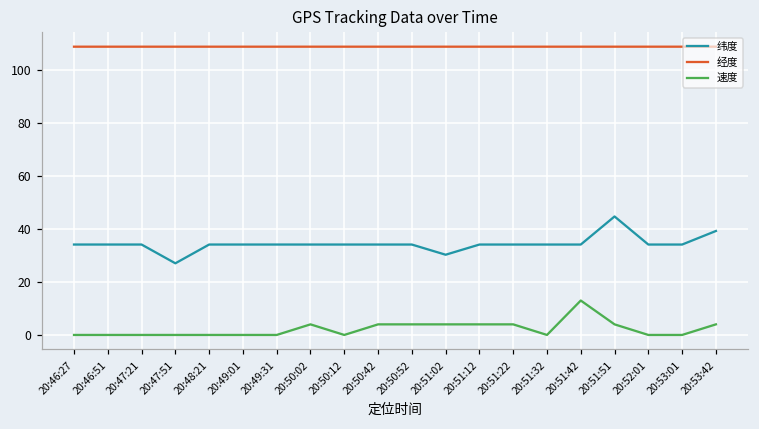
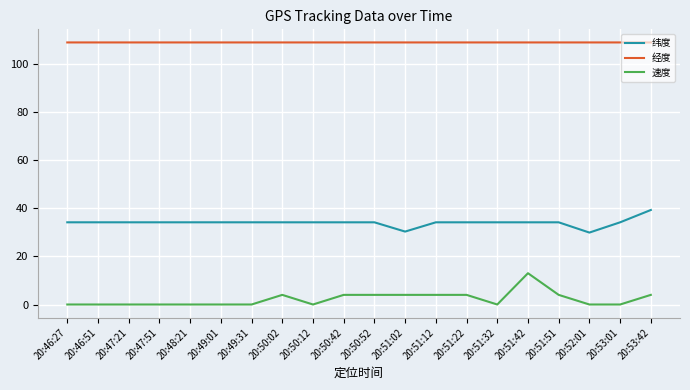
纬度, 20:47:51: 27 -> 34
纬度, 20:51:51: 45 -> 34
纬度, 20:52:01: 34 -> 30
